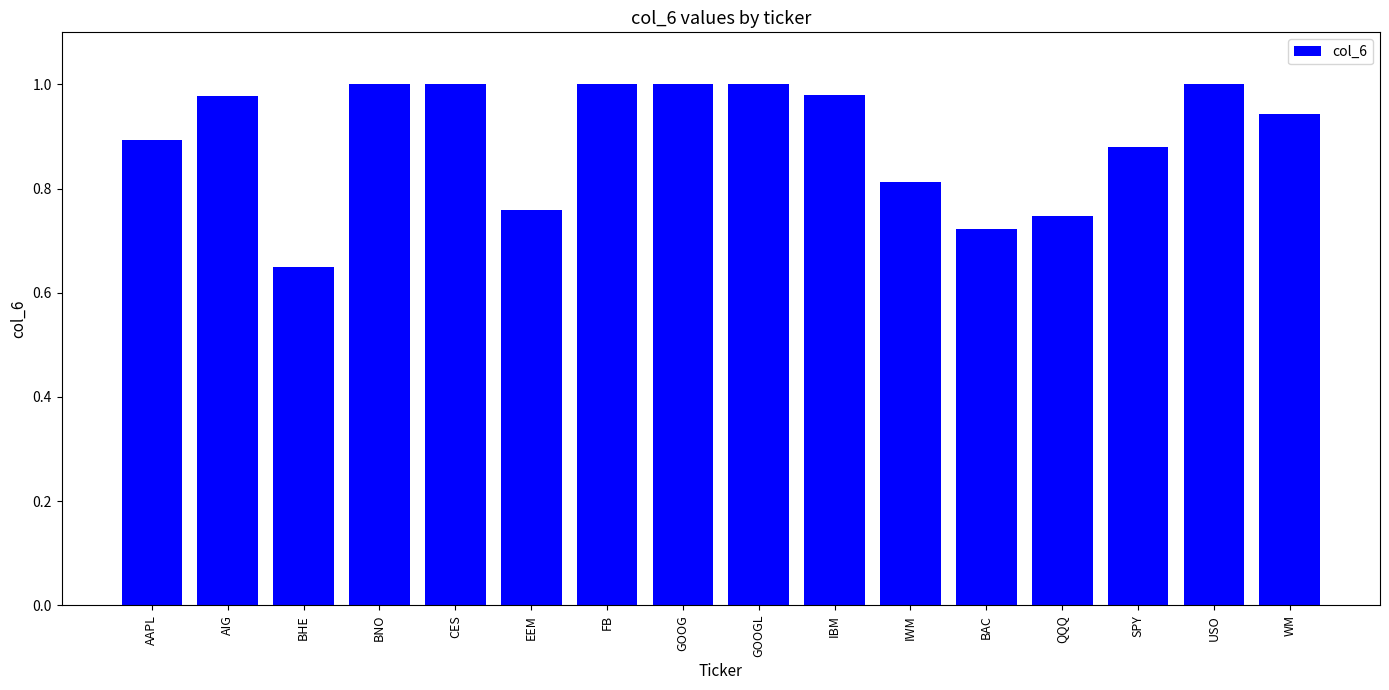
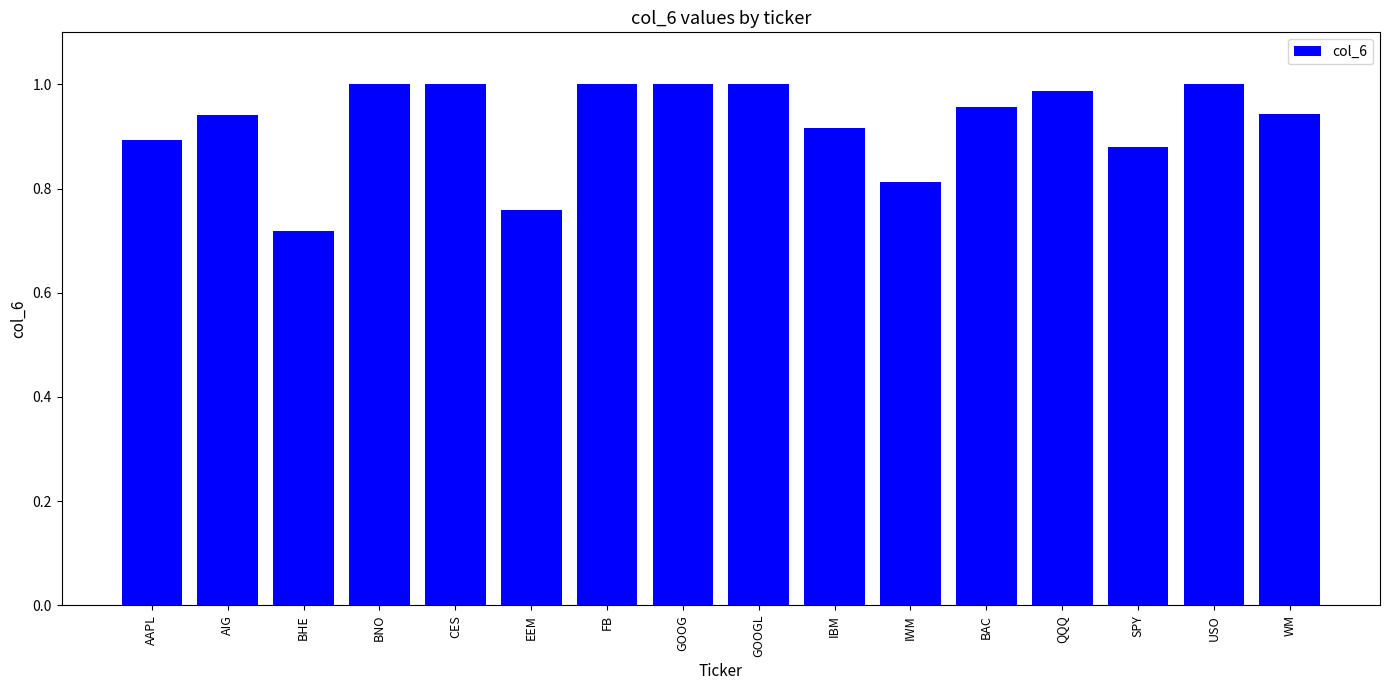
AIG: 0.98 -> 0.94
BHE: 0.65 -> 0.72
IBM: 0.98 -> 0.92
BAC: 0.72 -> 0.96
QQQ: 0.75 -> 0.99
